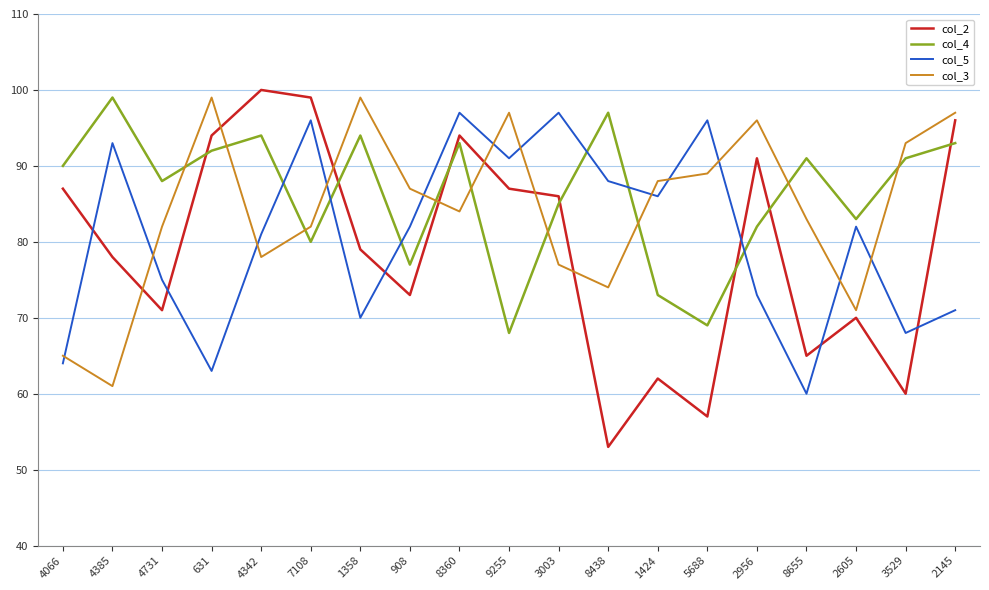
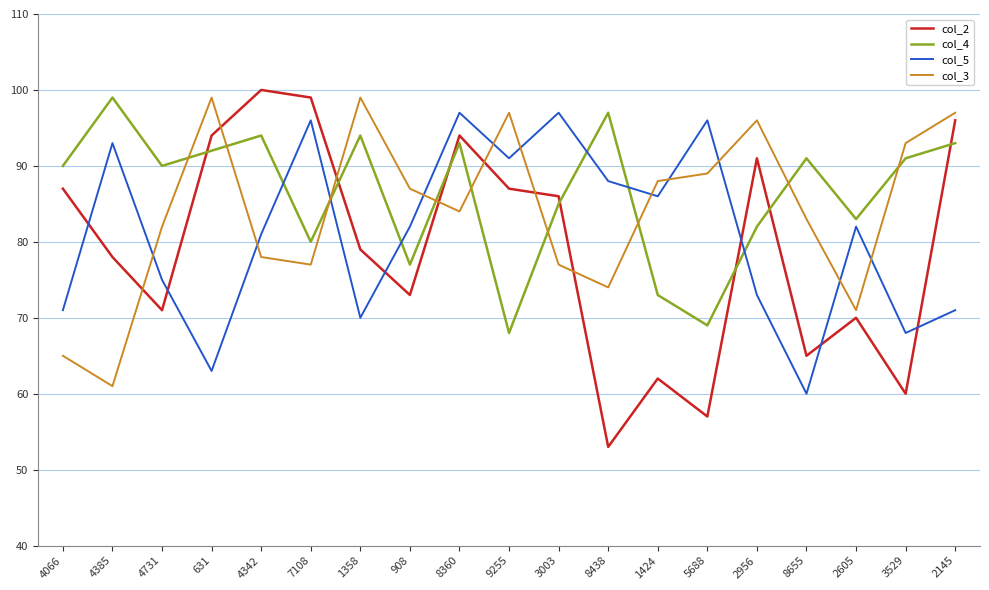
col_5, 4066: 64 -> 71
col_4, 4731: 88 -> 90
col_3, 7108: 82 -> 77
